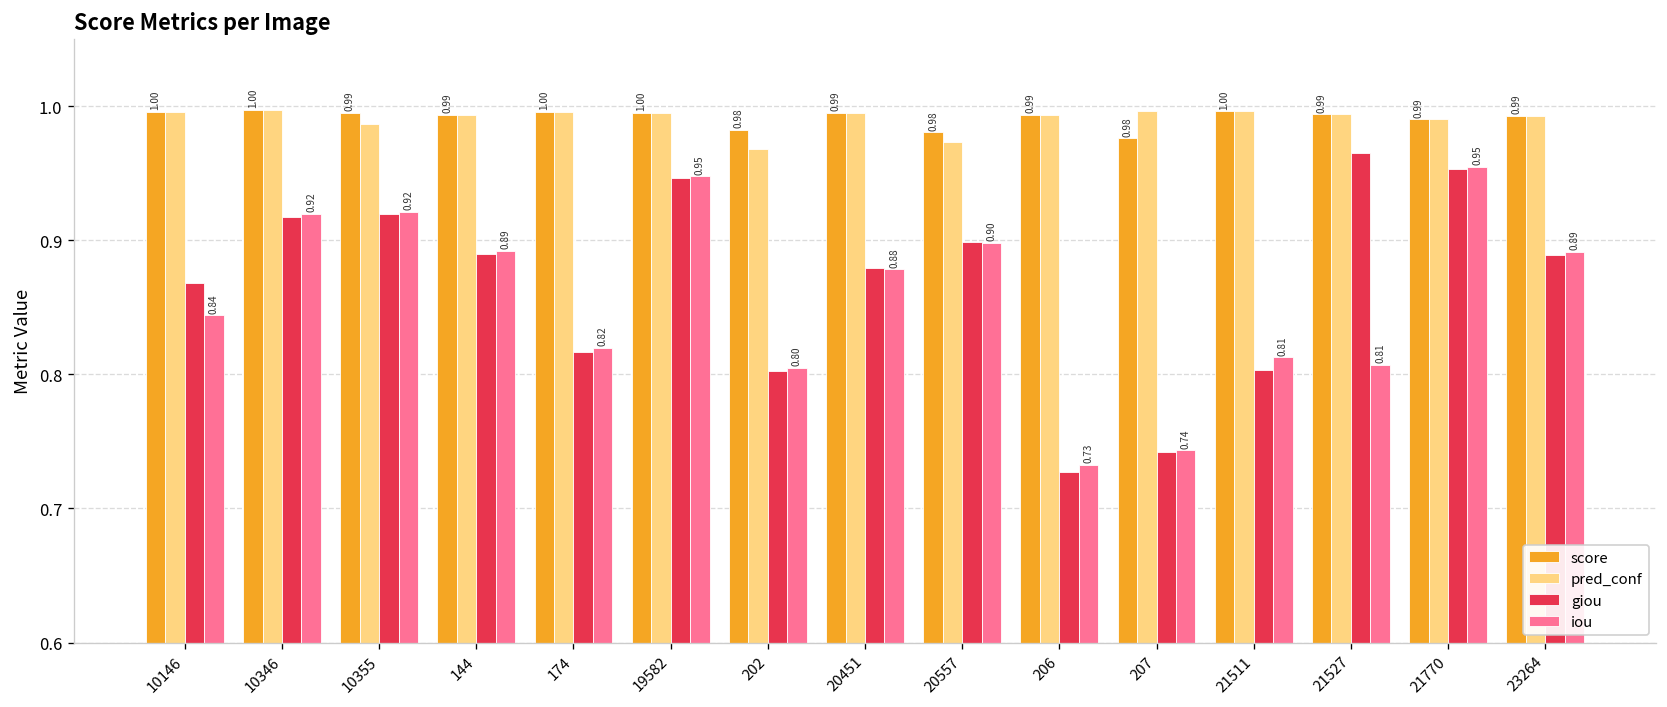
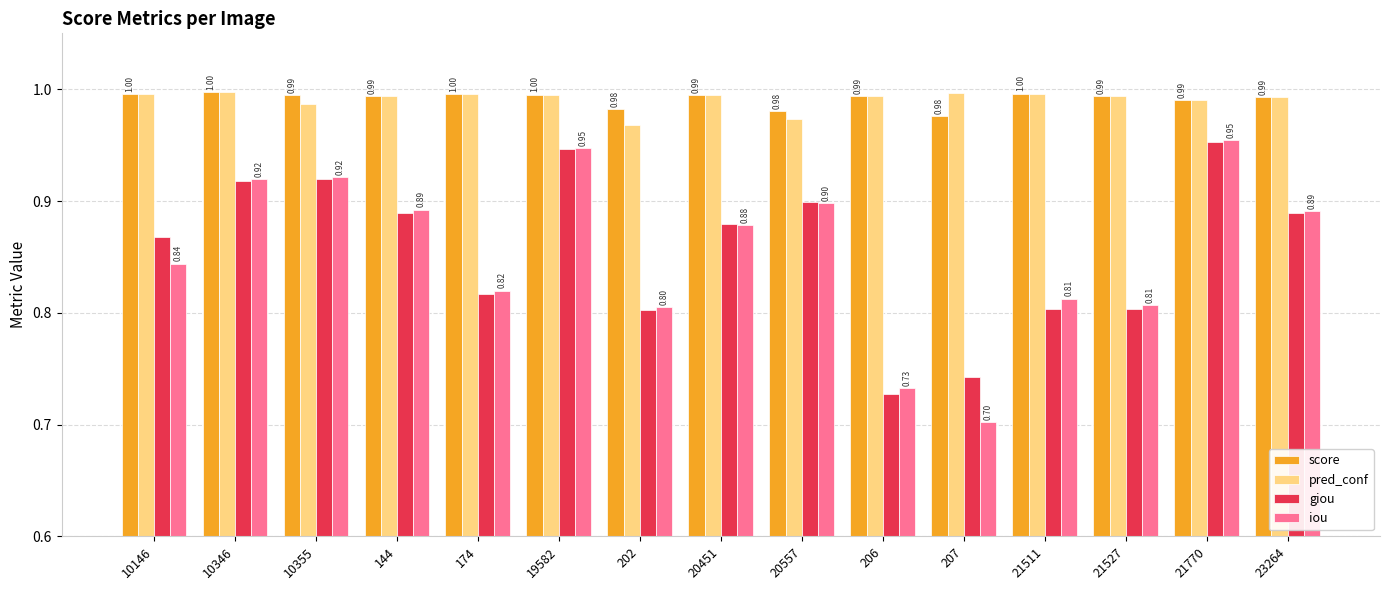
iou, 207: 0.74 -> 0.70
giou, 21527: 0.965 -> 0.803
